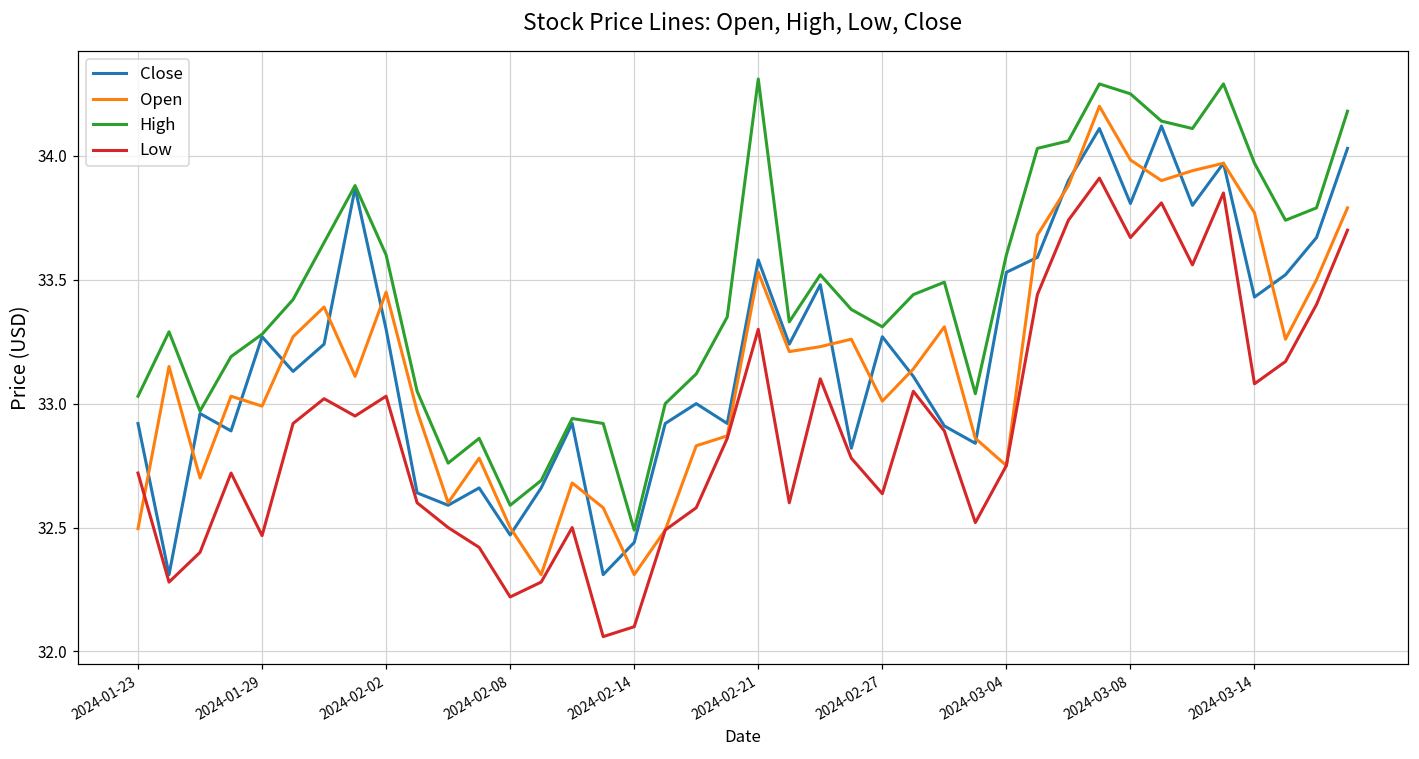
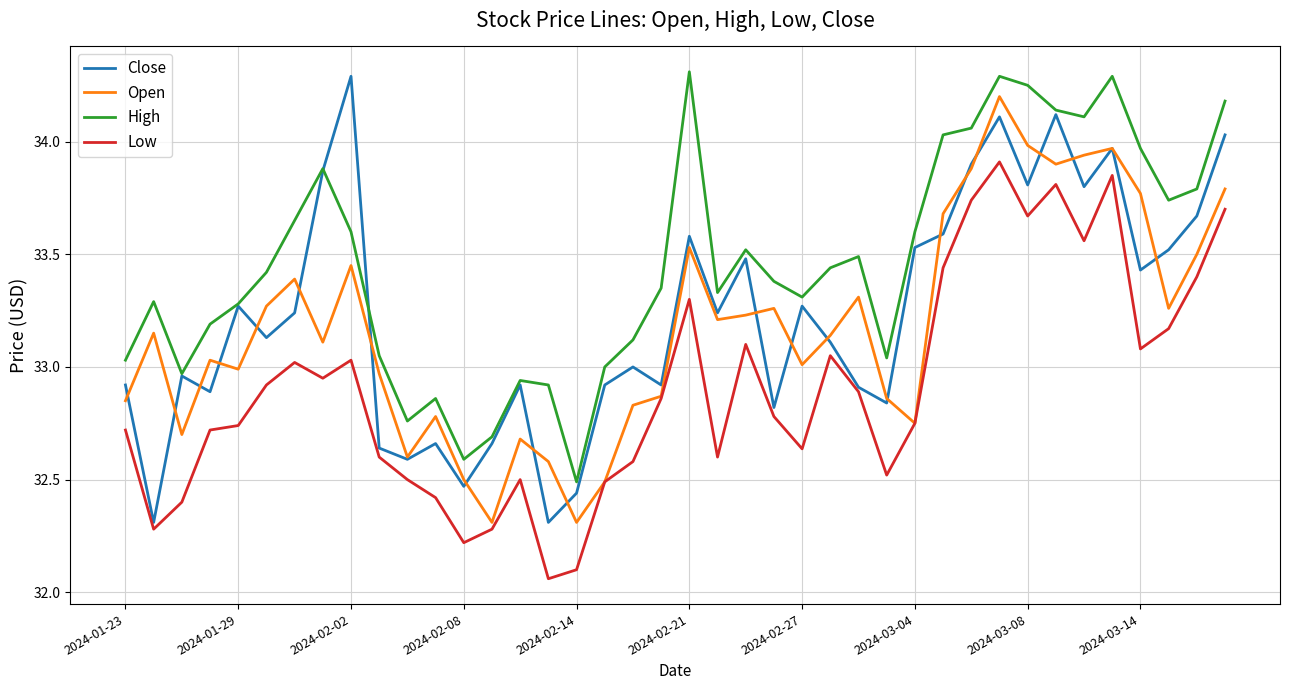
Open, 2024-01-23: 32.50 -> 32.85
Low, 2024-01-29: 32.47 -> 32.74
Close, 2024-02-02: 33.30 -> 34.29
